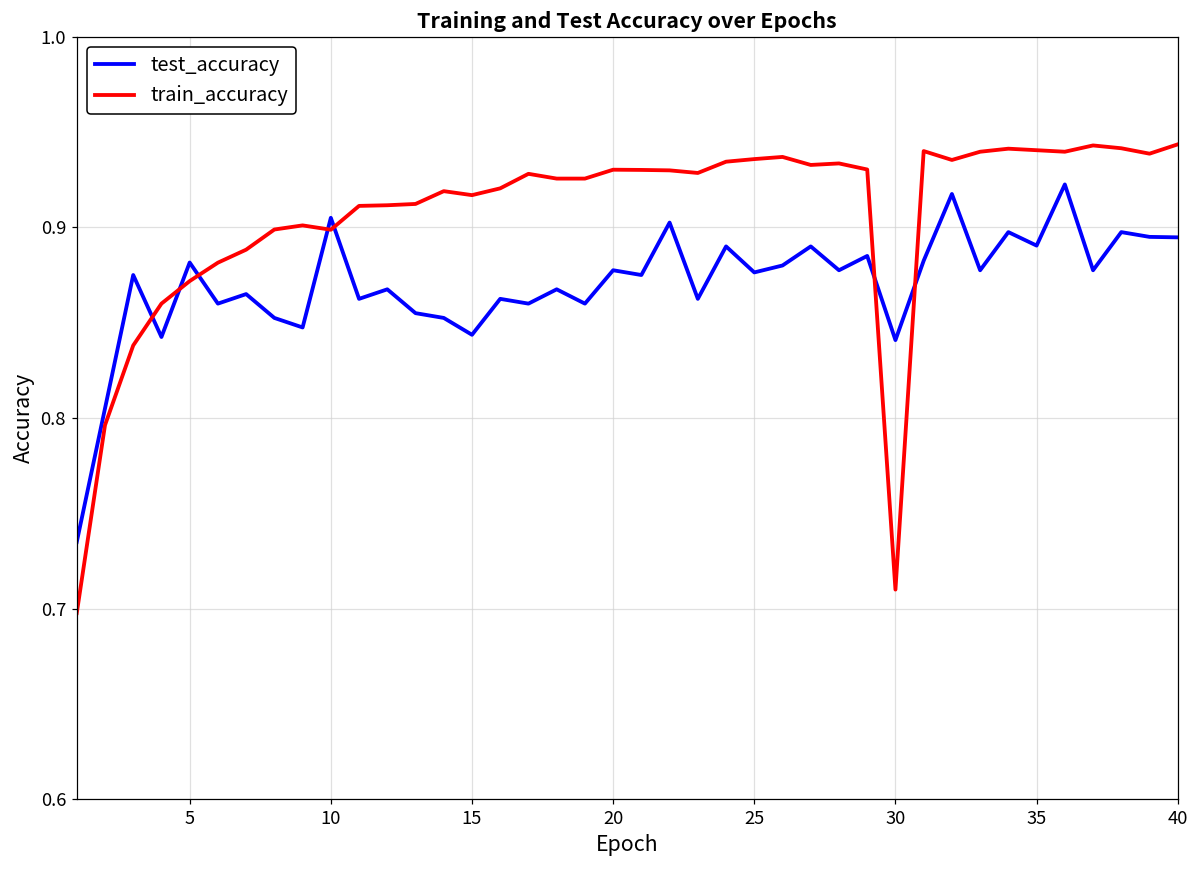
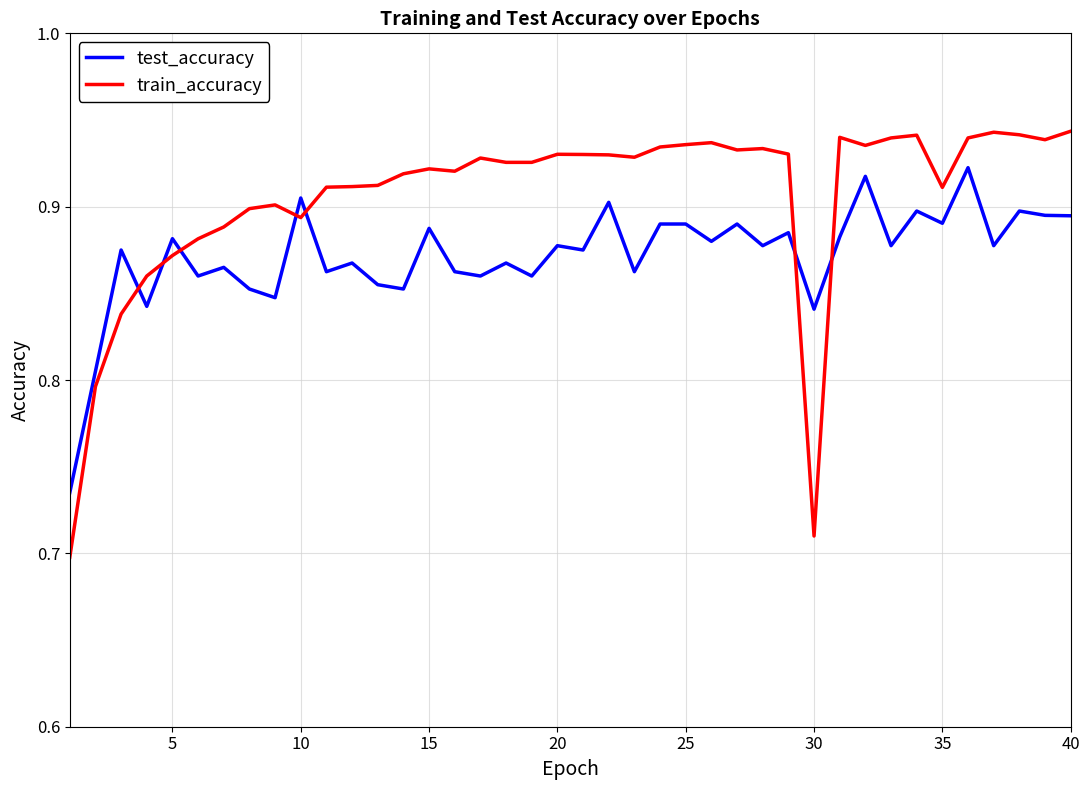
train_accuracy, 10: 0.899 -> 0.894
test_accuracy, 15: 0.844 -> 0.887
train_accuracy, 15: 0.917 -> 0.922
test_accuracy, 25: 0.876 -> 0.890
train_accuracy, 35: 0.940 -> 0.911
